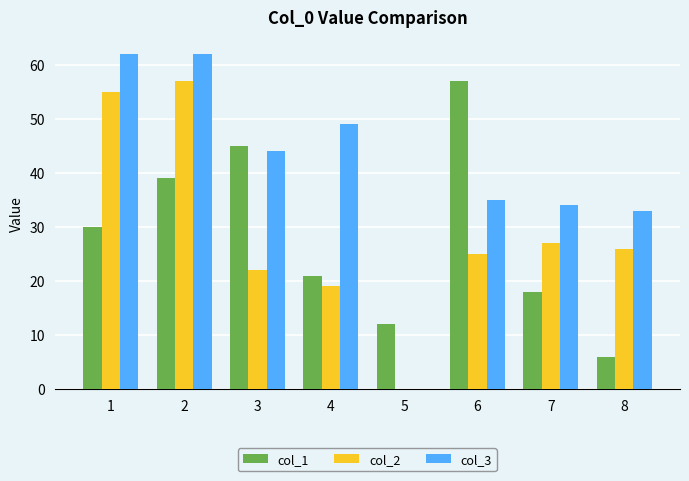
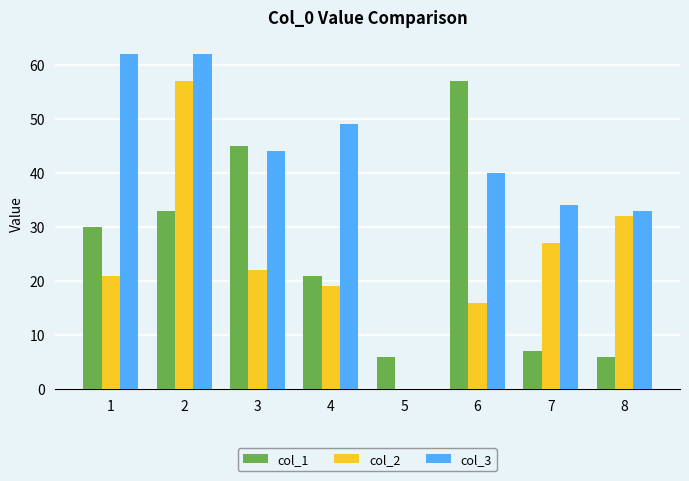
col_2, 1: 55 -> 21
col_1, 2: 39 -> 33
col_1, 5: 12 -> 6
col_2, 6: 25 -> 16
col_3, 6: 35 -> 40
col_1, 7: 18 -> 7
col_2, 8: 26 -> 32
